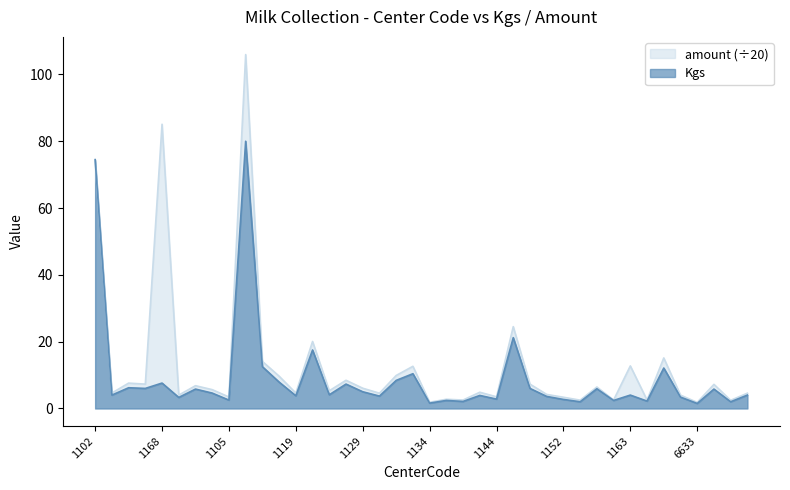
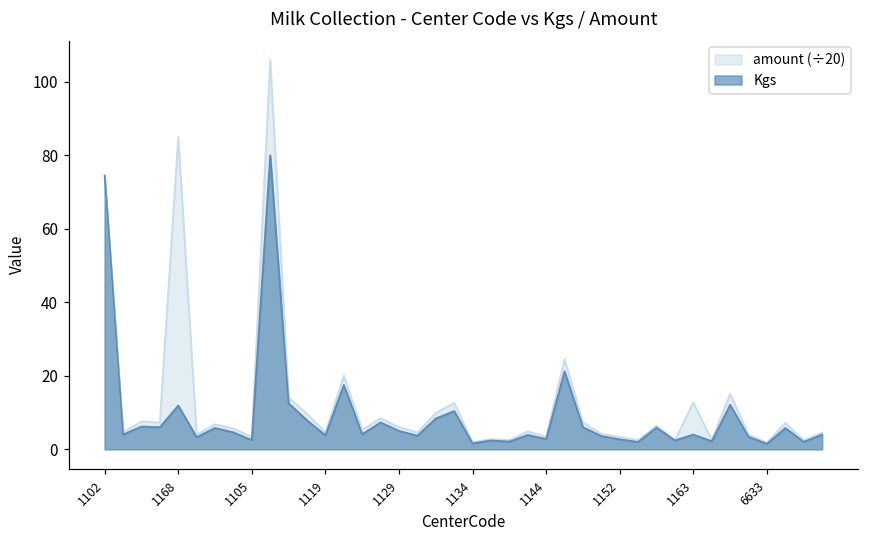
Kgs, 1168: 8 -> 12
